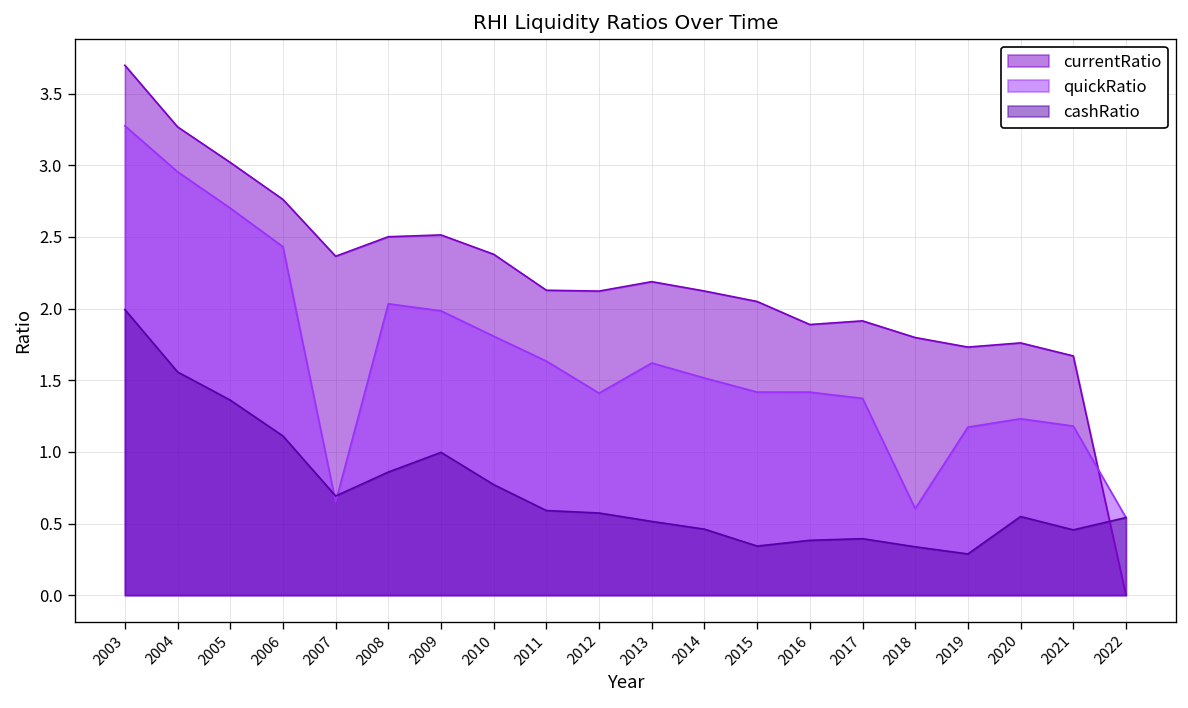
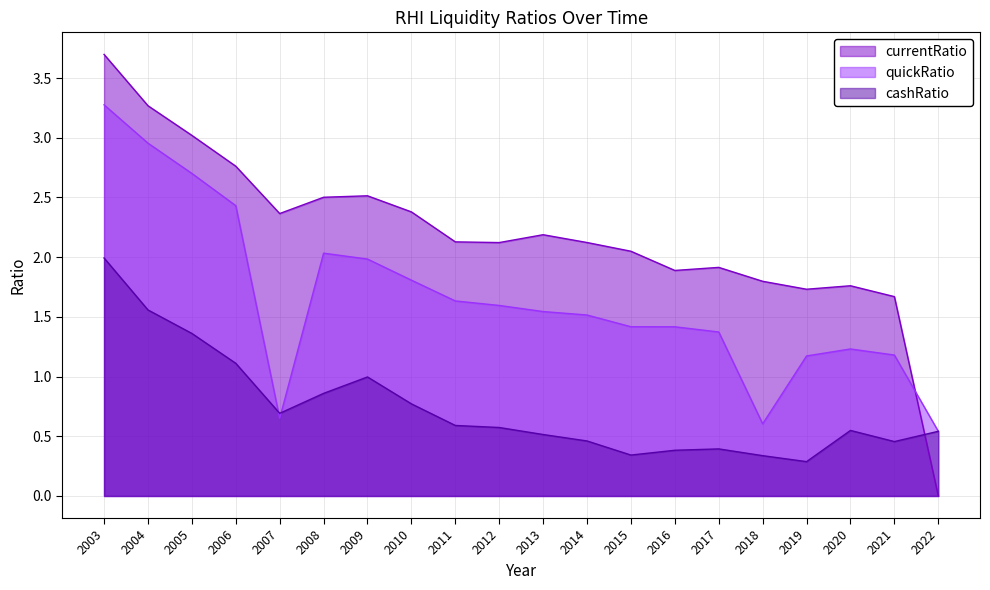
quickRatio, 2012: 1.41 -> 1.60
quickRatio, 2013: 1.62 -> 1.54
